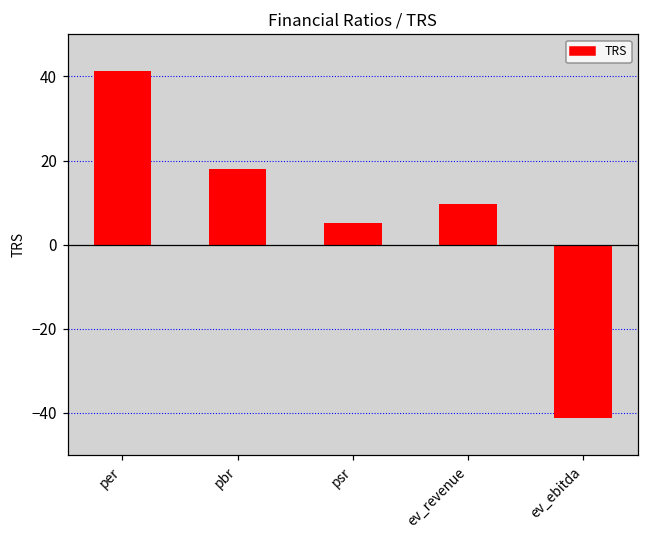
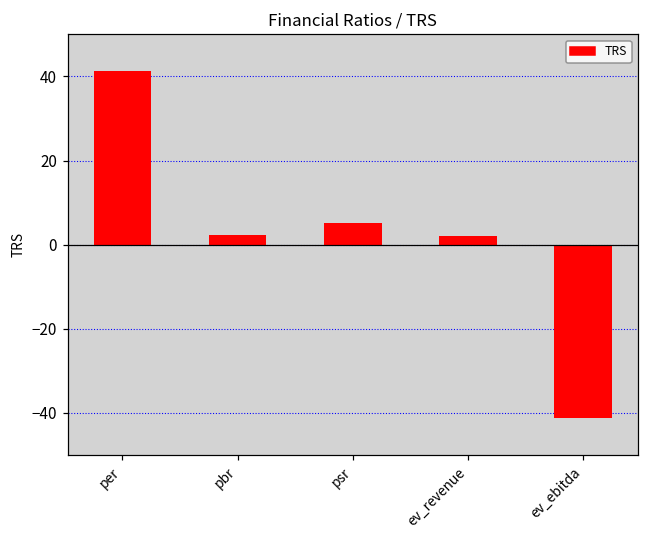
pbr: 18 -> 2
ev_revenue: 10 -> 2
